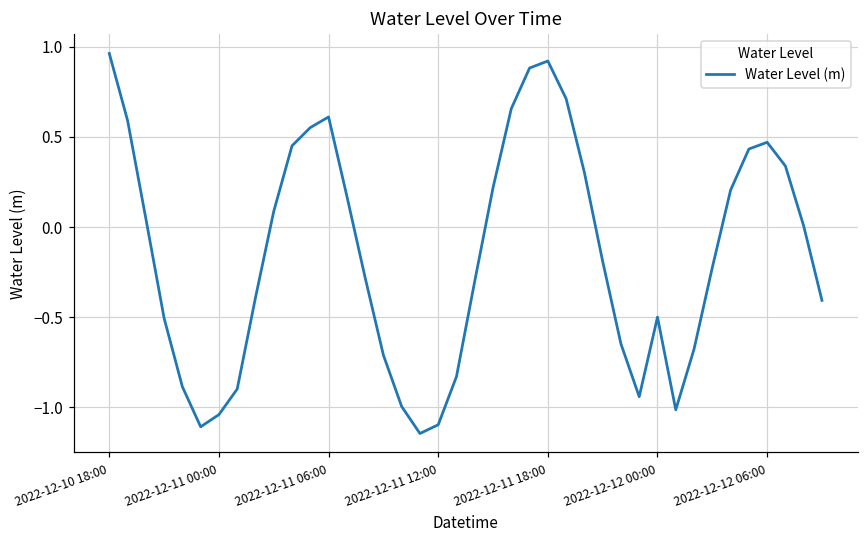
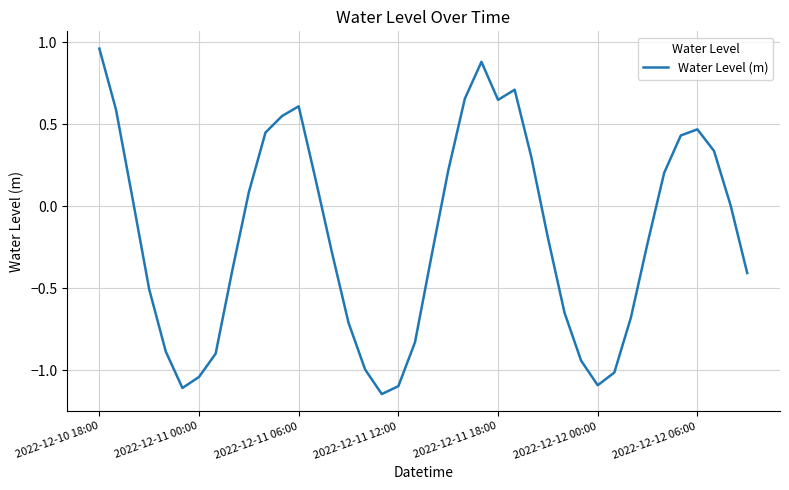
2022-12-11 18:00: 0.92 -> 0.65
2022-12-12 00:00: -0.50 -> -1.09
